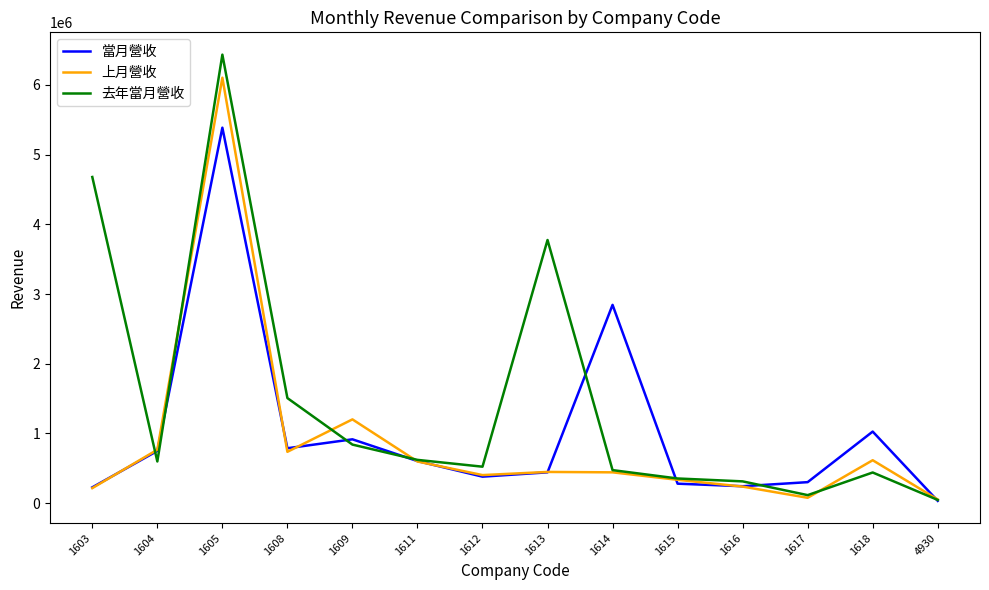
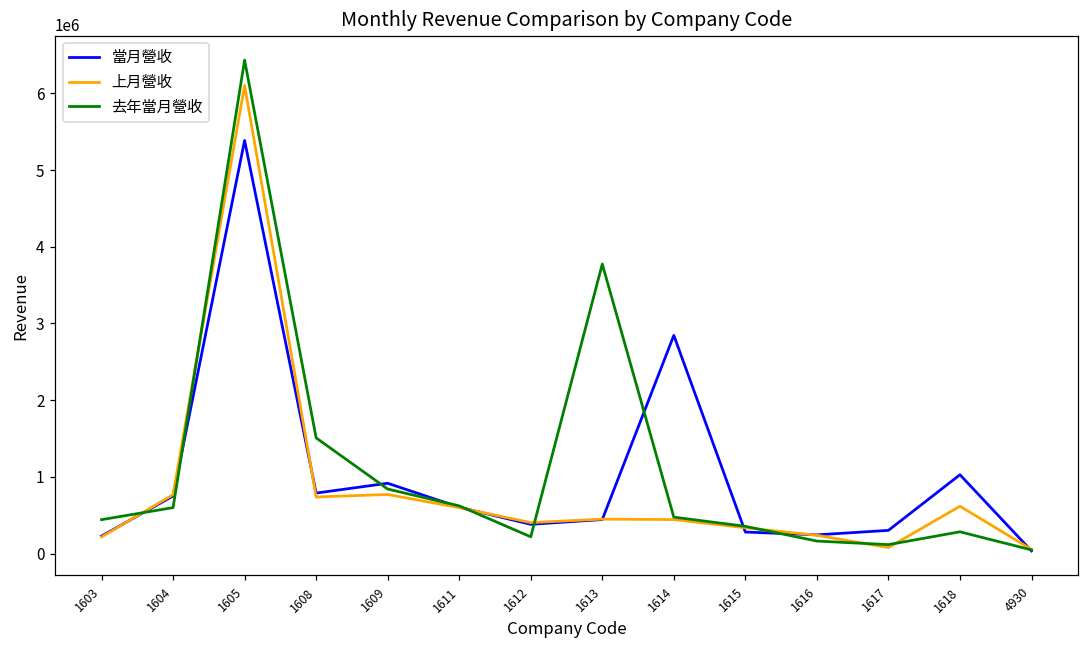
去年當月營收, 1603: 4700000 -> 400000
上月營收, 1609: 1200000 -> 800000
去年當月營收, 1612: 500000 -> 200000
去年當月營收, 1616: 300000 -> 200000
去年當月營收, 1618: 400000 -> 300000
